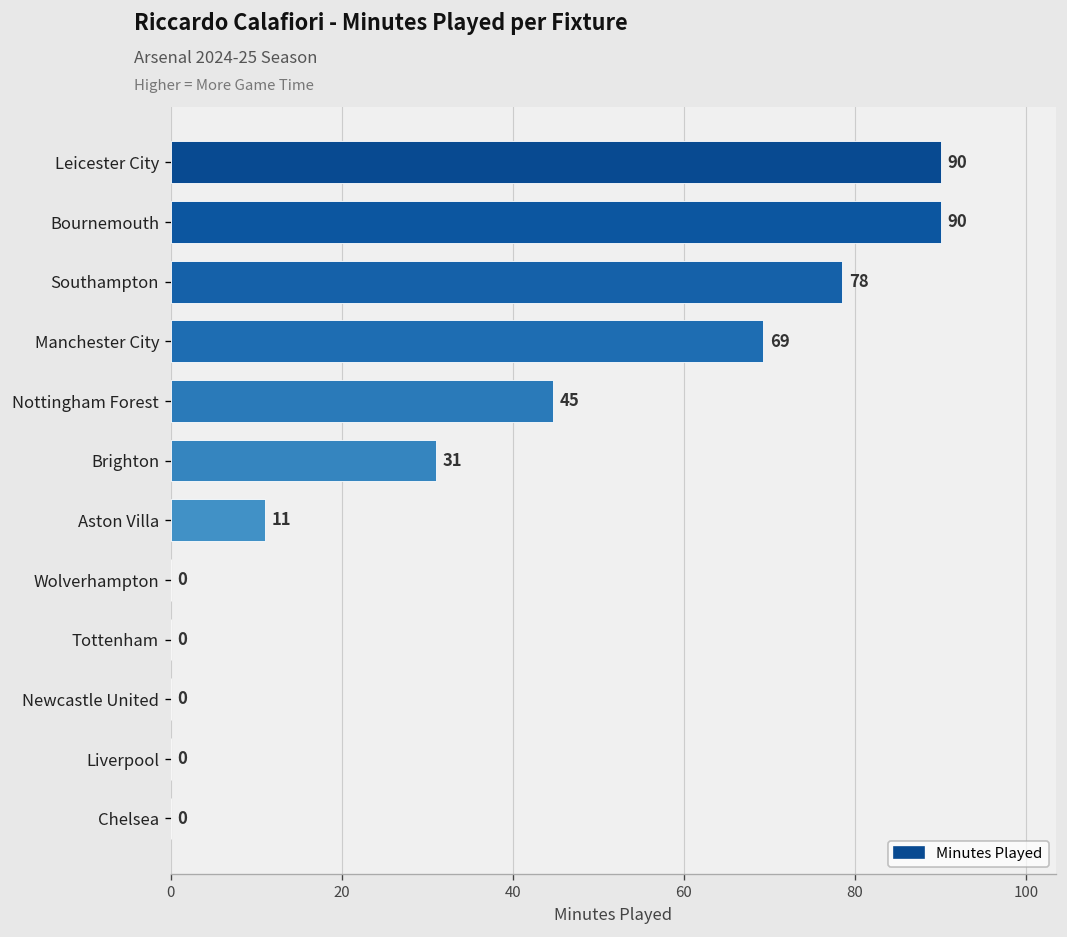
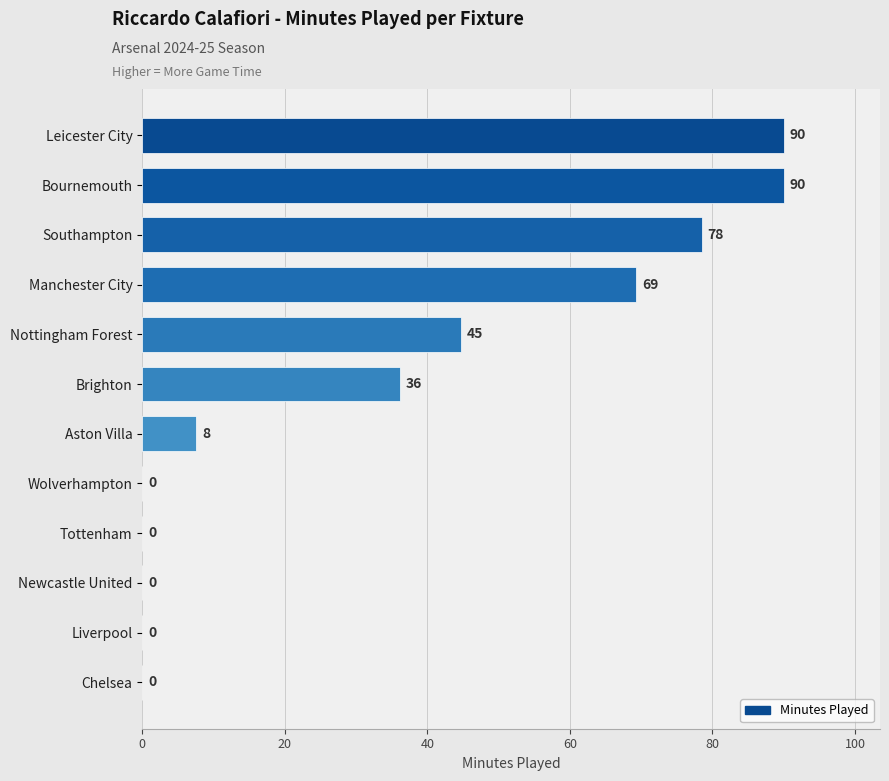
Brighton: 31 -> 36
Aston Villa: 11 -> 8
